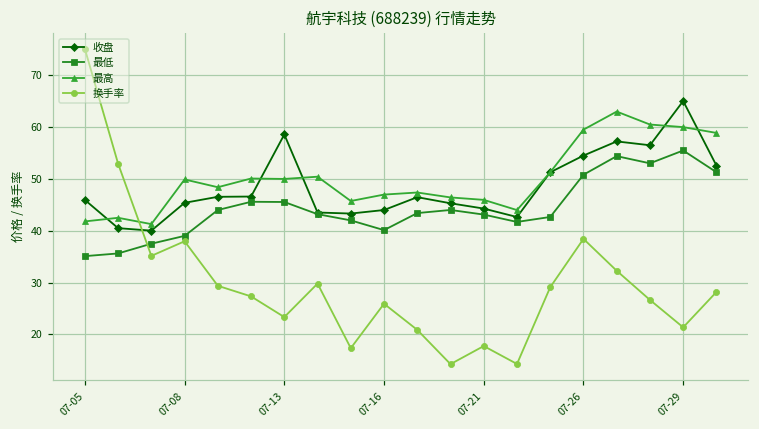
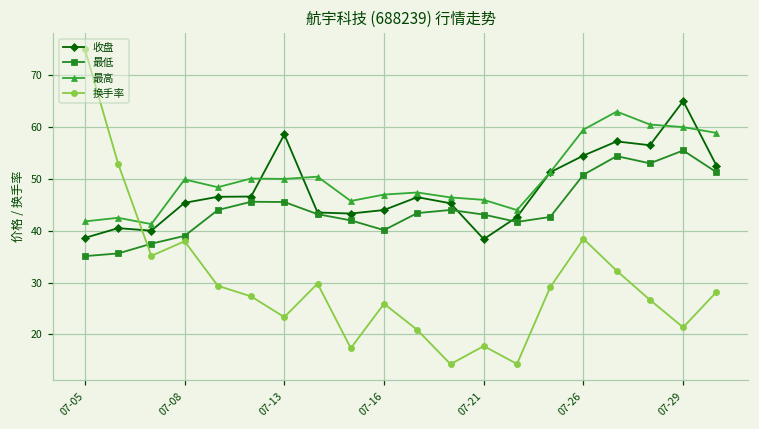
收盘, 07-05: 46 -> 39
收盘, 07-21: 44 -> 38
